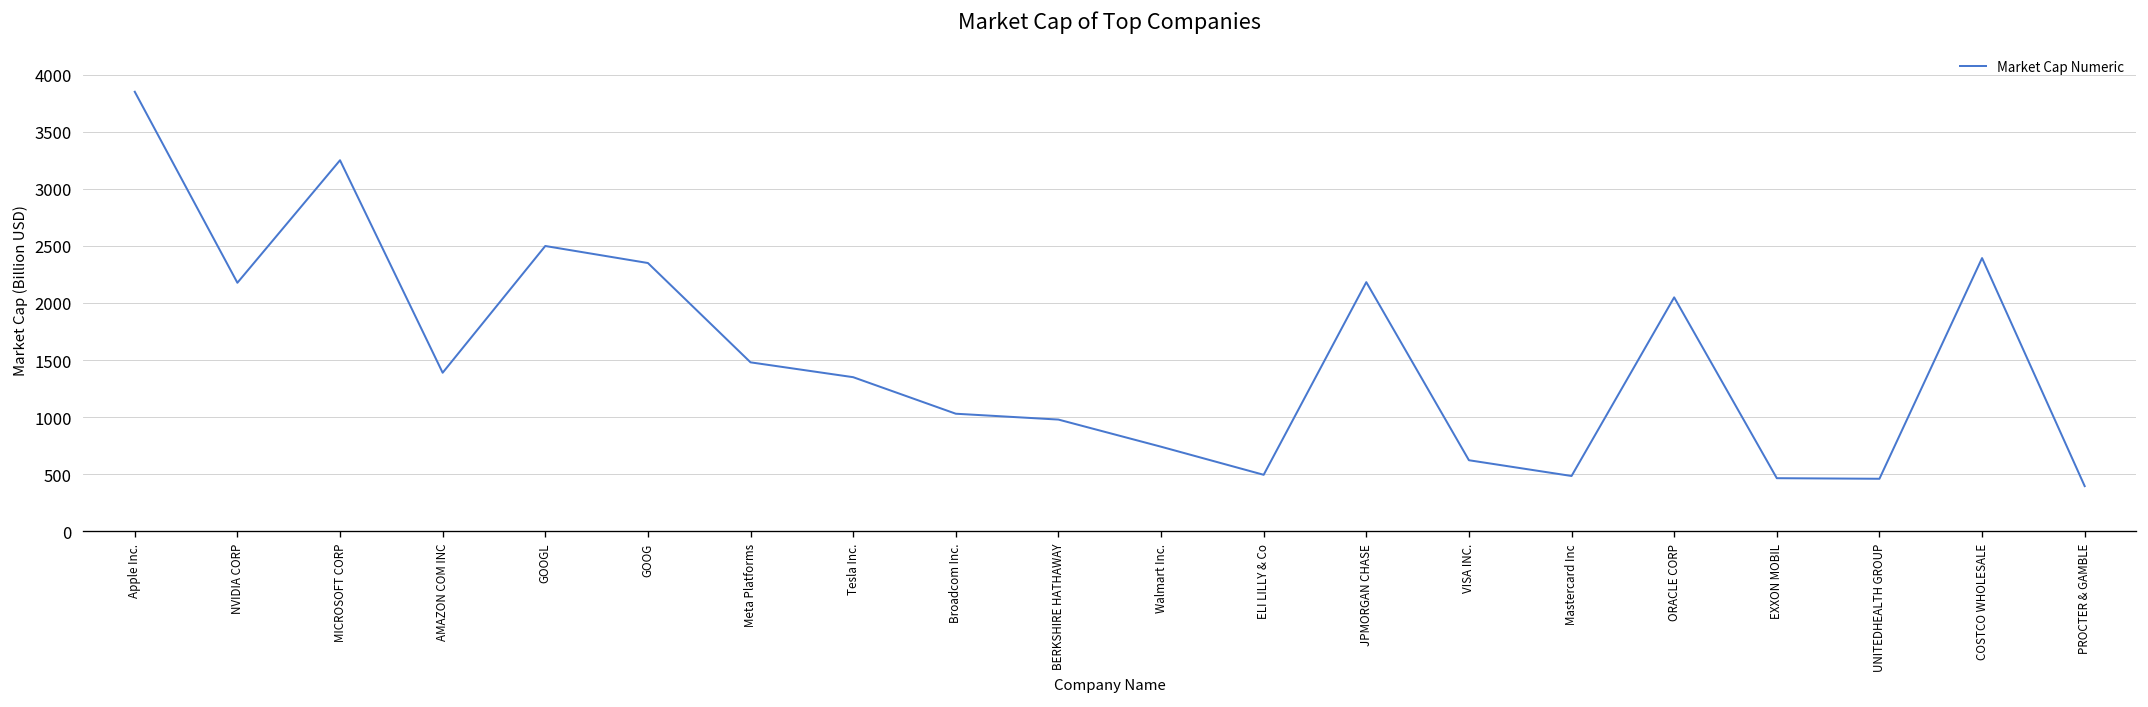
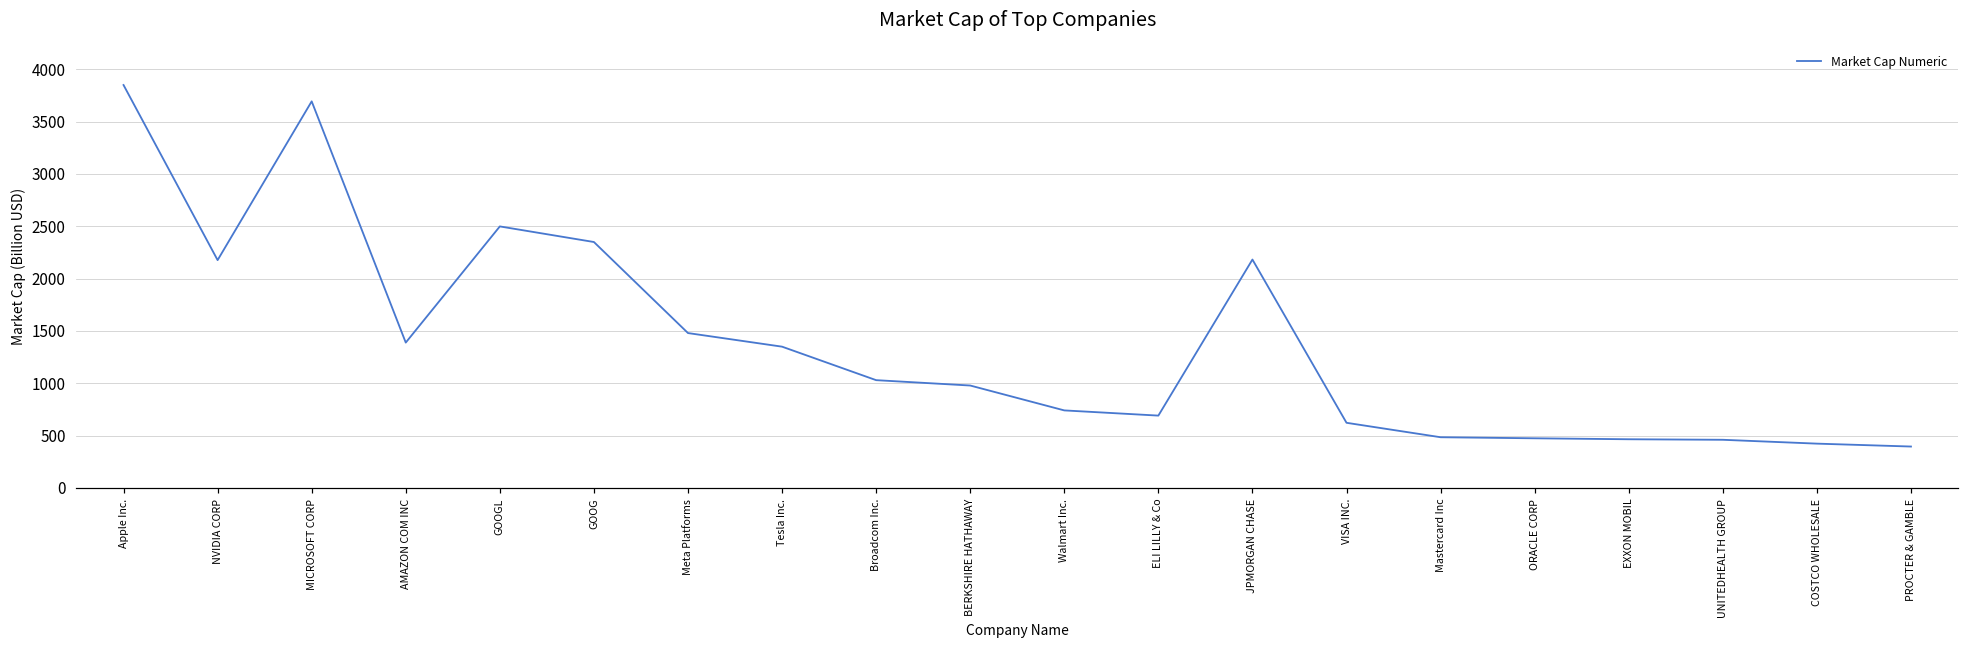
MICROSOFT CORP: 3300 -> 3700
ELI LILLY & Co: 500 -> 700
ORACLE CORP: 2000 -> 500
COSTCO WHOLESALE: 2400 -> 400
